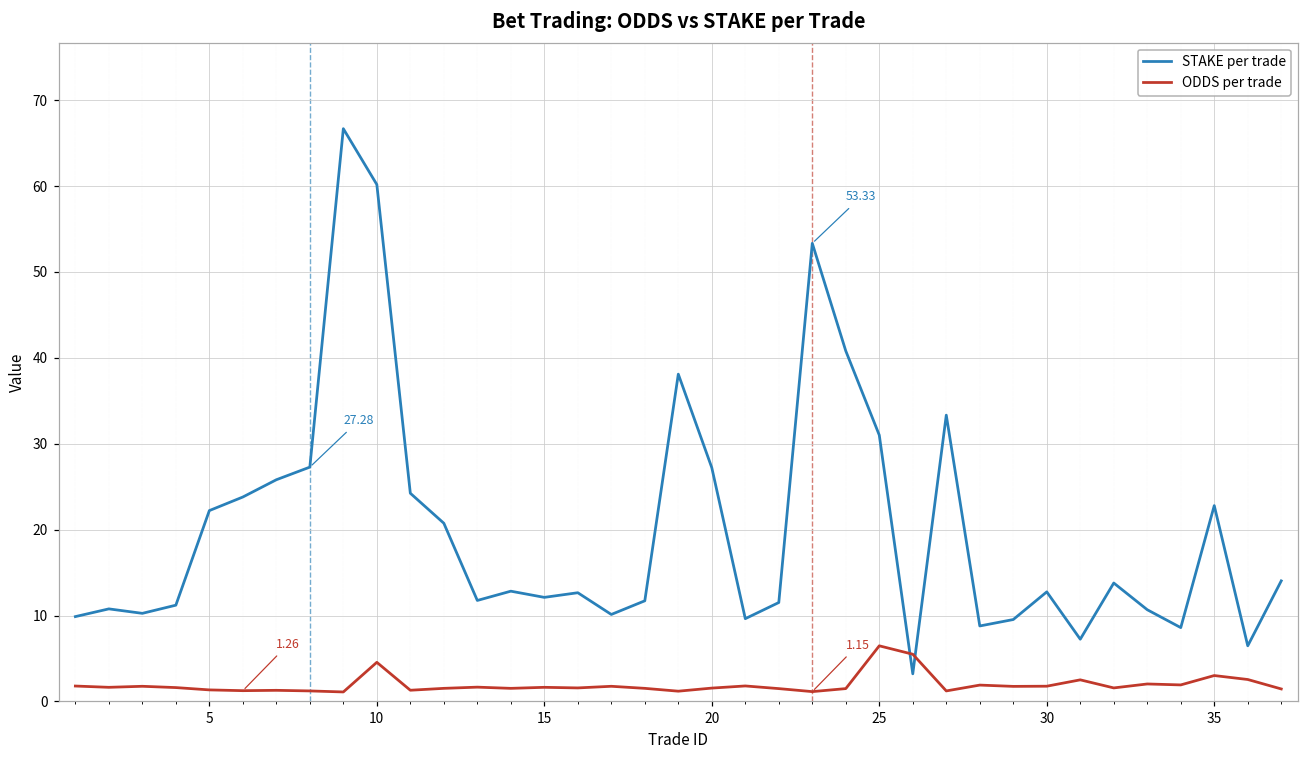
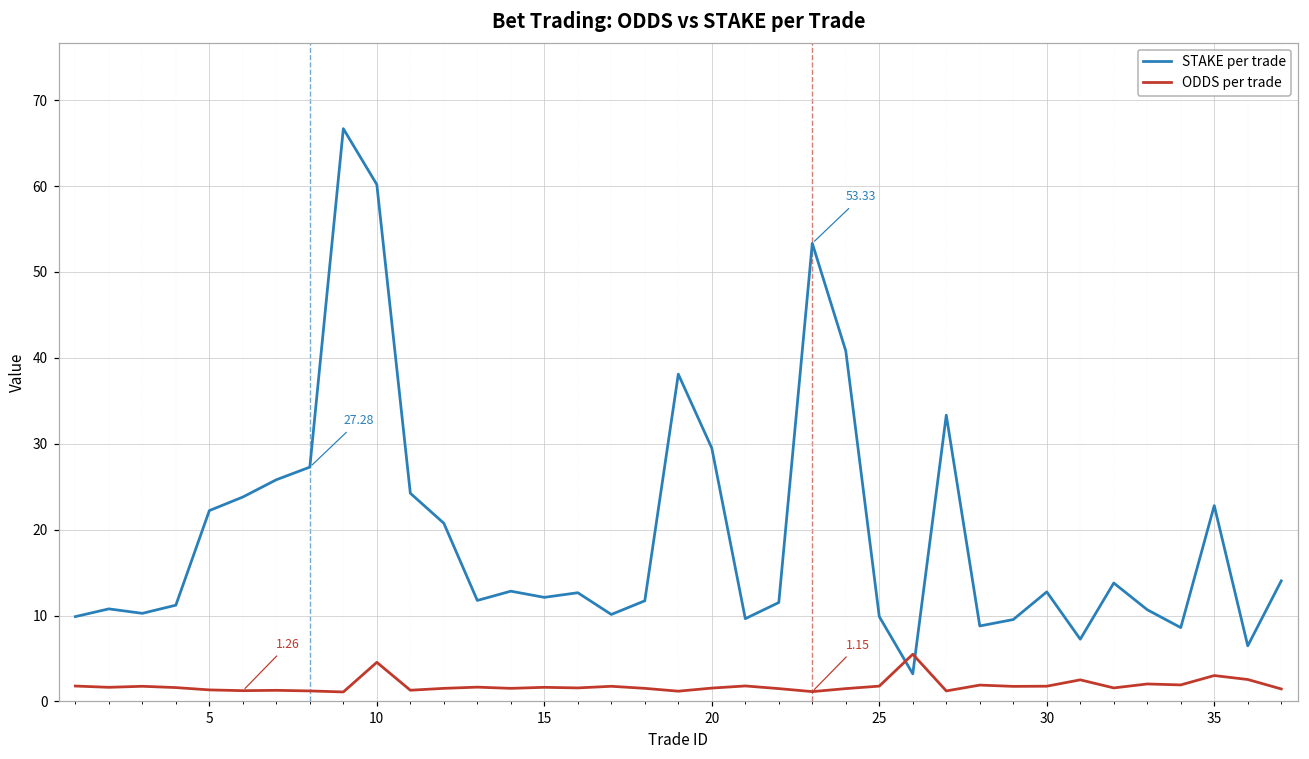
STAKE per trade, 20: 27 -> 29
STAKE per trade, 25: 31 -> 10
ODDS per trade, 25: 6 -> 2
